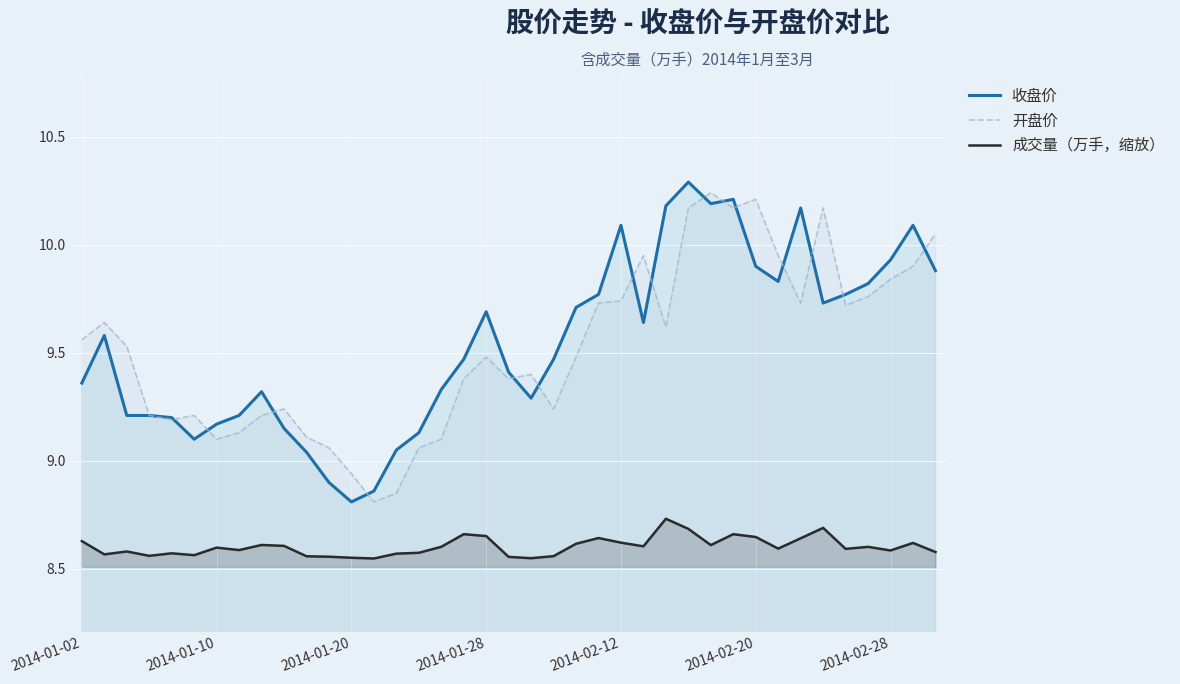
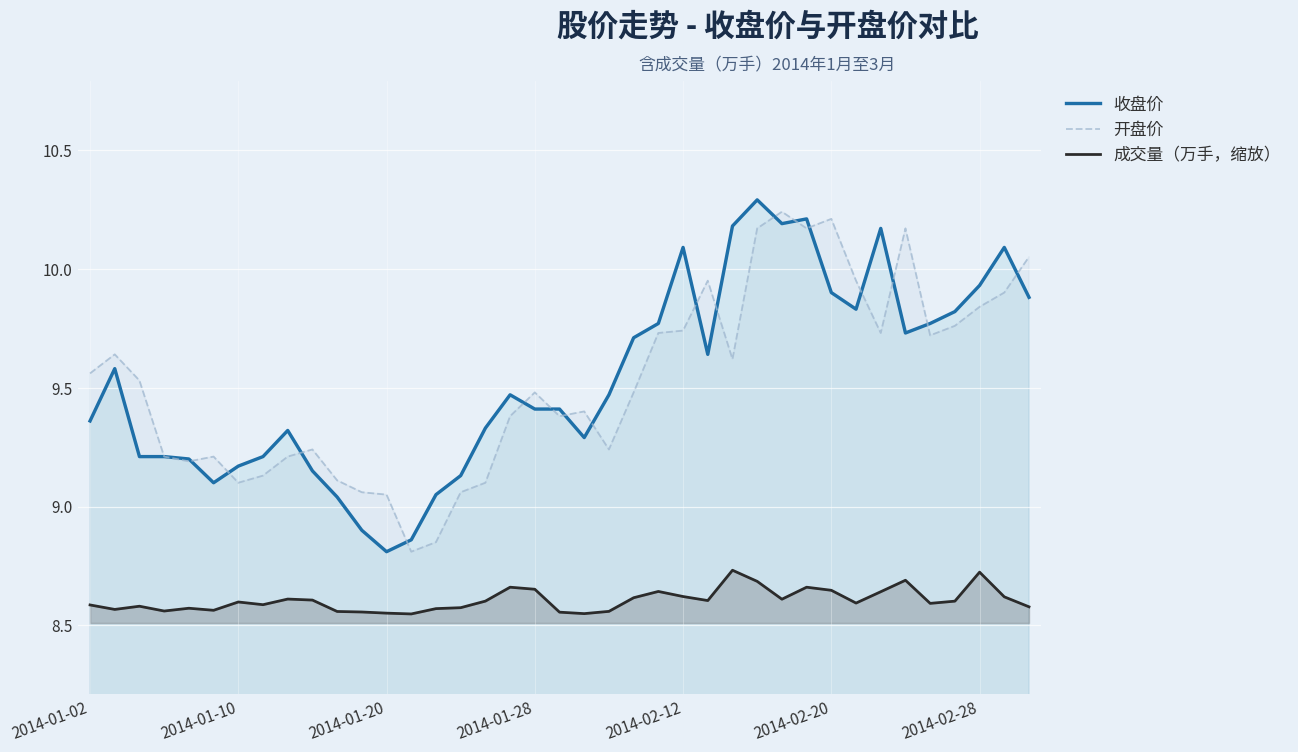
成交量（万手，缩放）, 2014-01-02: 8.63 -> 8.59
开盘价, 2014-01-20: 8.94 -> 9.05
收盘价, 2014-01-28: 9.69 -> 9.41
成交量（万手，缩放）, 2014-02-28: 8.59 -> 8.72
